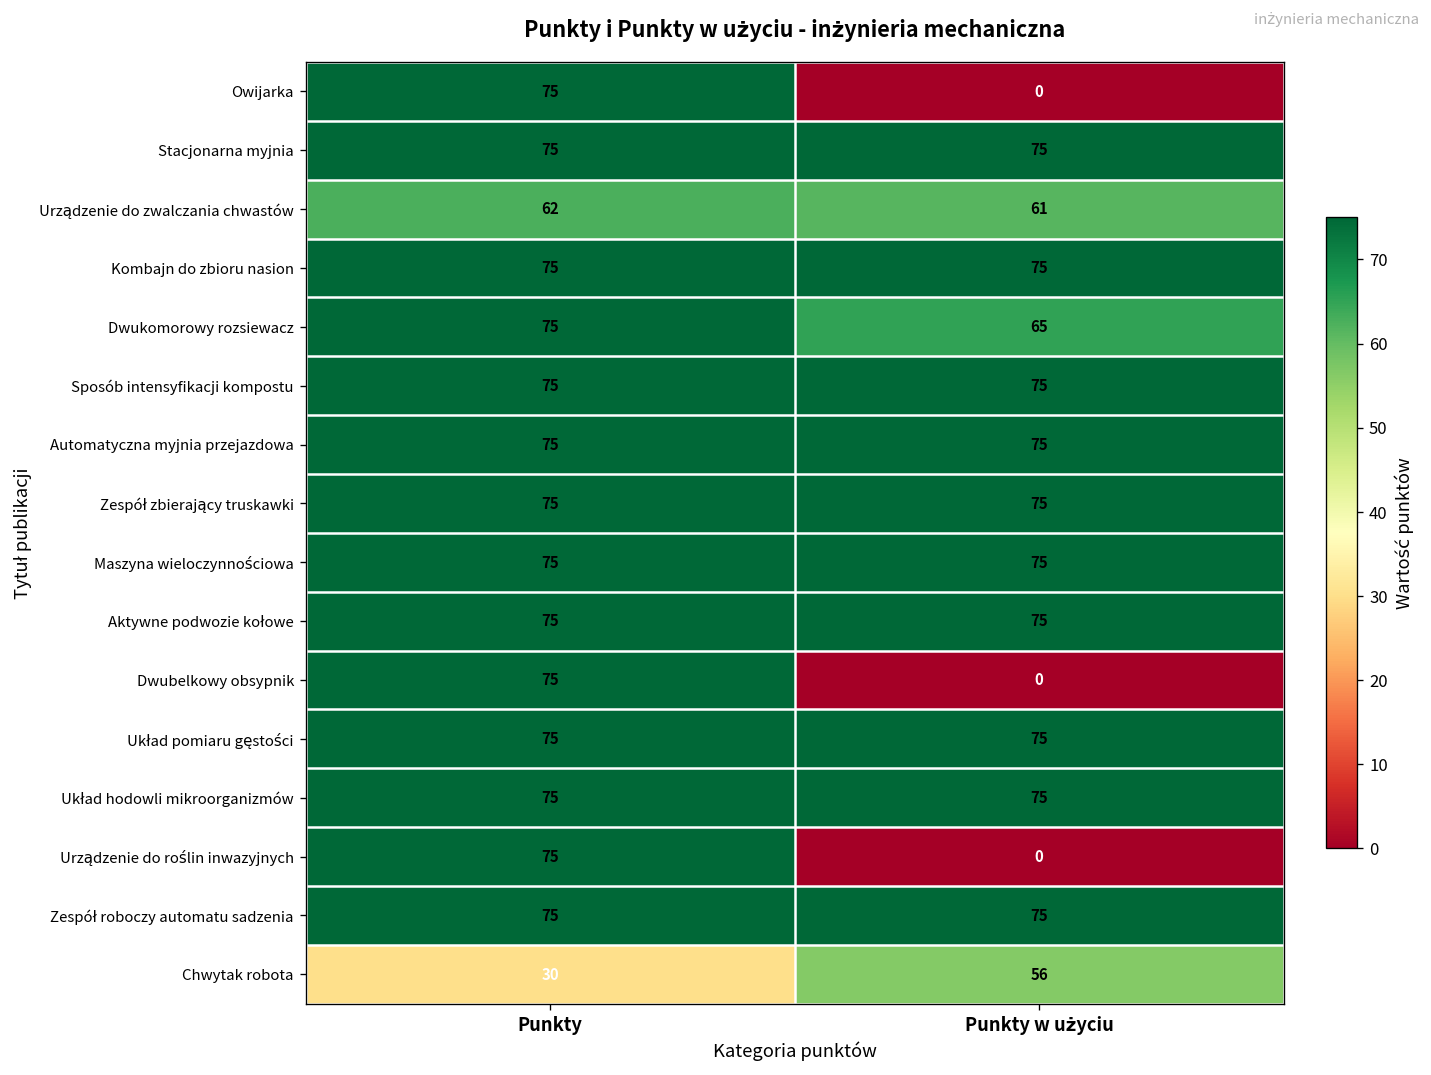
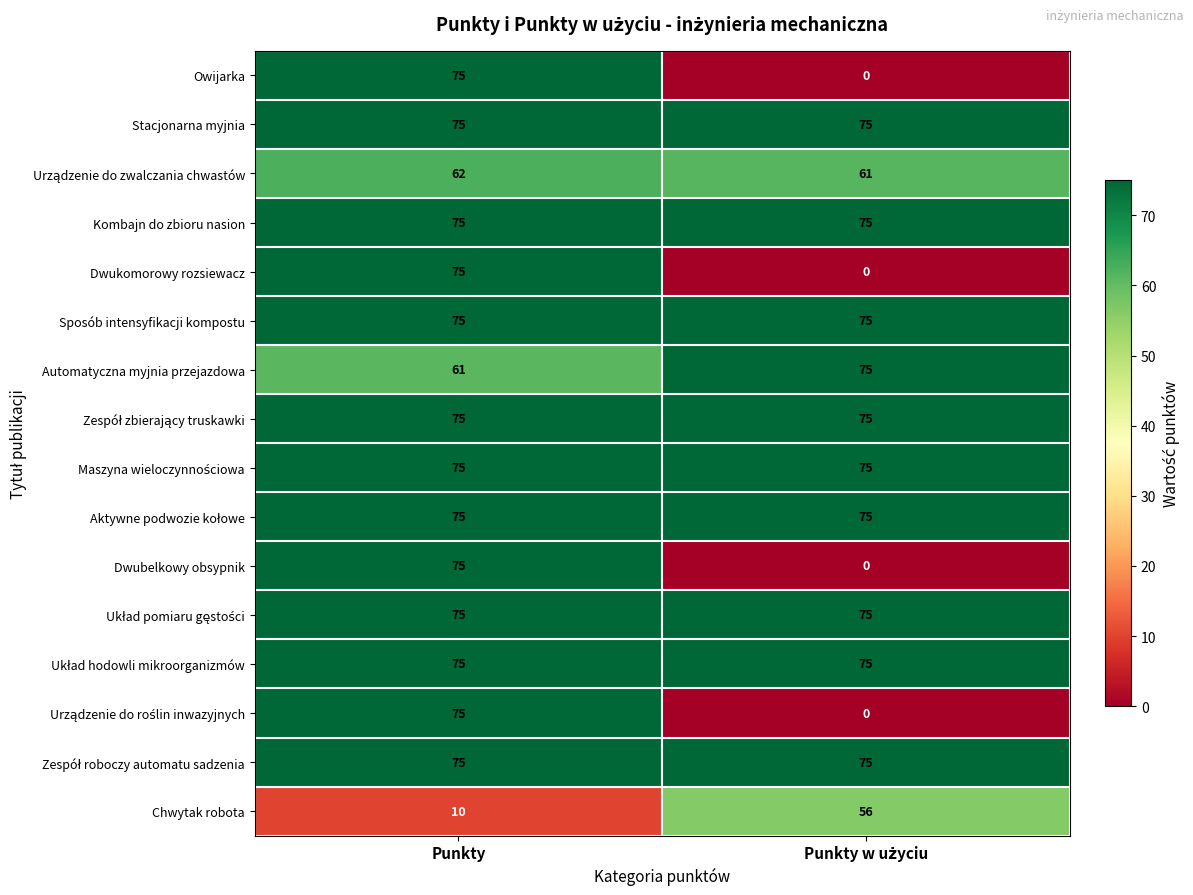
Dwukomorowy rozsiewacz, Punkty w użyciu: 65 -> 0
Automatyczna myjnia przejazdowa, Punkty: 75 -> 61
Chwytak robota, Punkty: 30 -> 10
